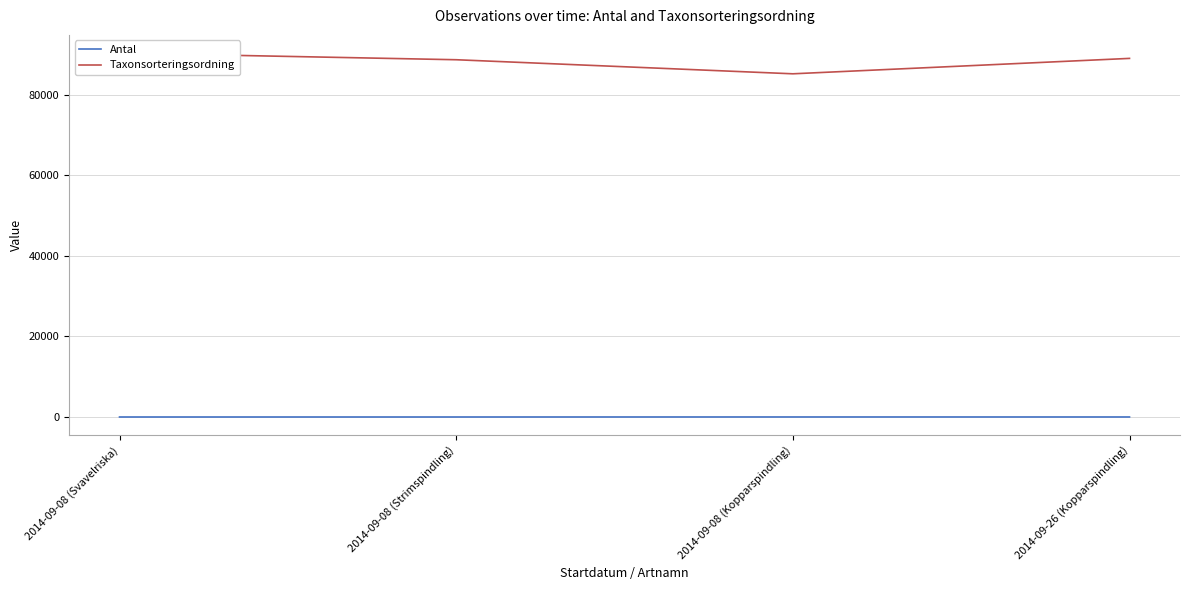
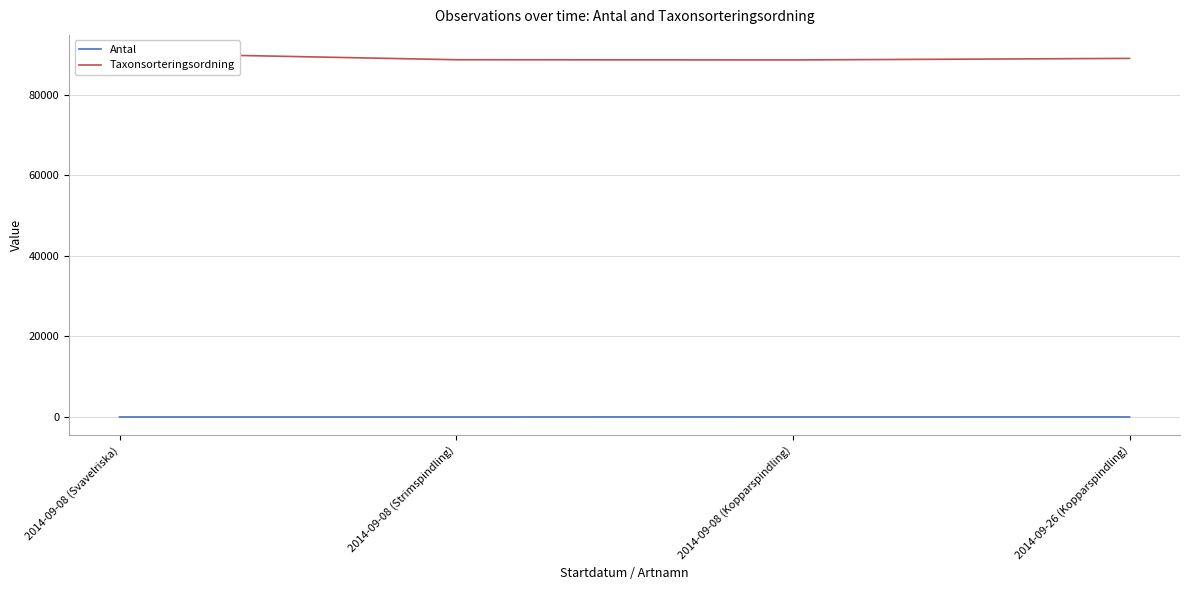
Taxonsorteringsordning, 2014-09-08 (Kopparspindling): 85000 -> 89000
